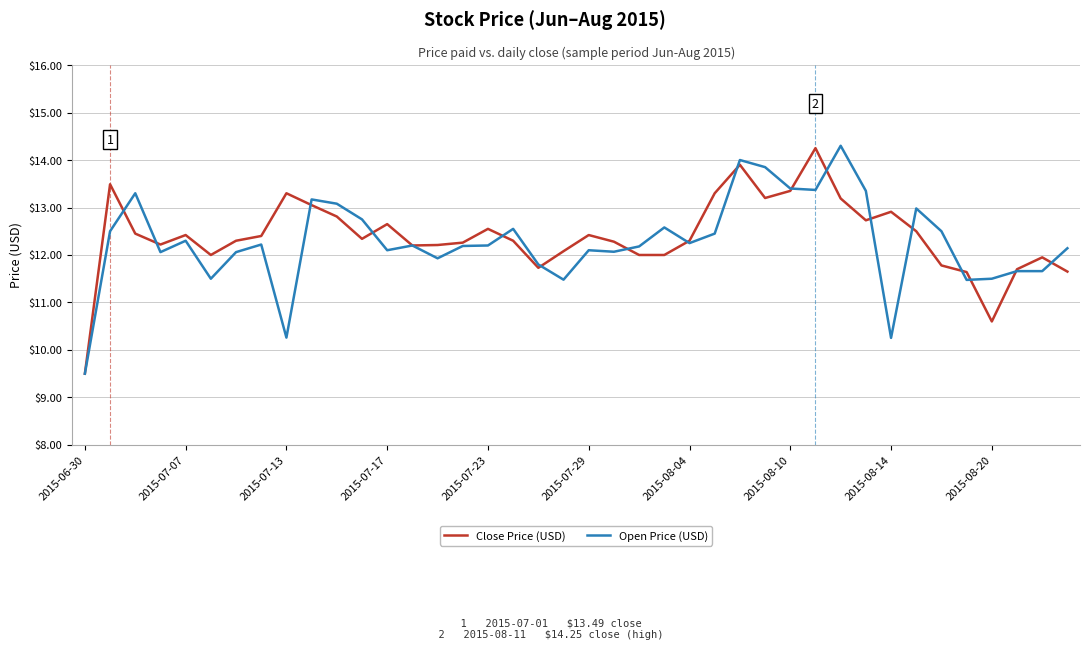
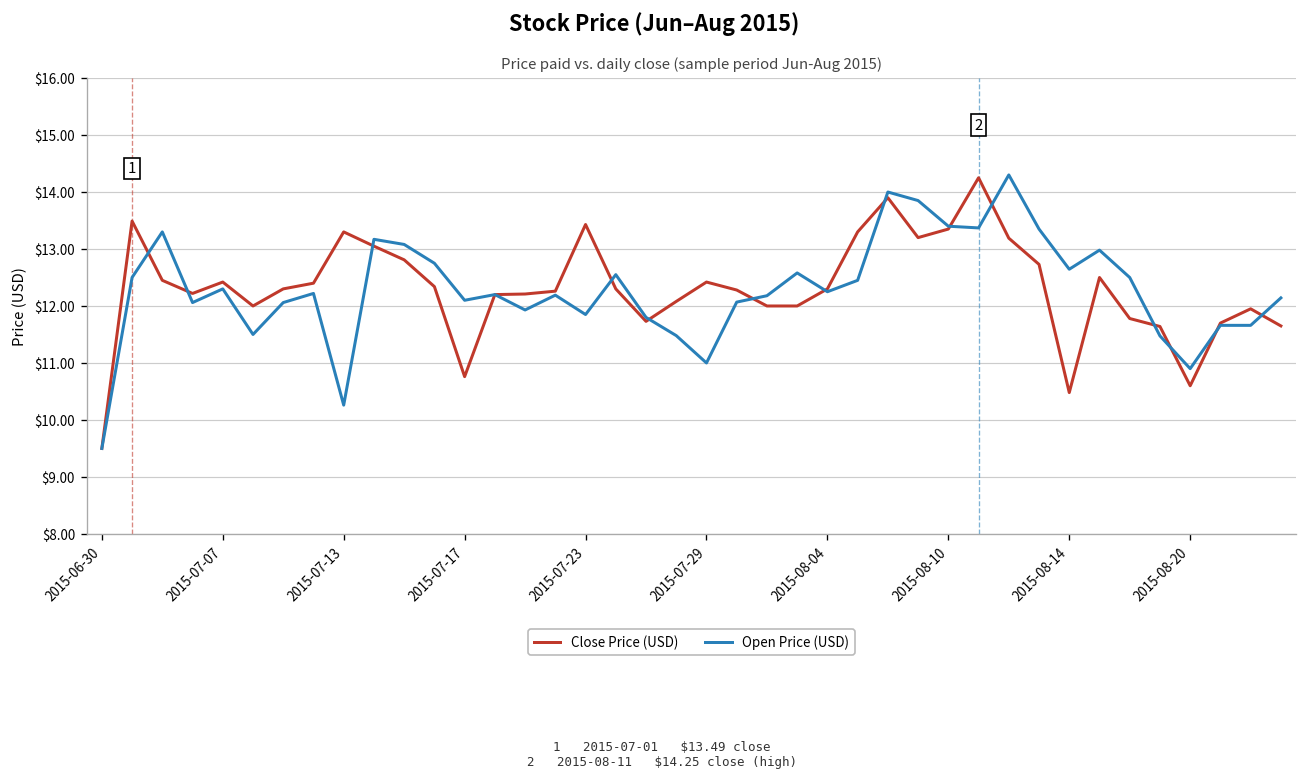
Close Price (USD), 2015-07-17: $12.7 -> $10.8
Close Price (USD), 2015-07-23: $12.6 -> $13.4
Open Price (USD), 2015-07-23: $12.2 -> $11.9
Open Price (USD), 2015-07-29: $12.1 -> $11.0
Close Price (USD), 2015-08-14: $12.9 -> $10.5
Open Price (USD), 2015-08-14: $10.3 -> $12.6
Open Price (USD), 2015-08-20: $11.5 -> $10.9
